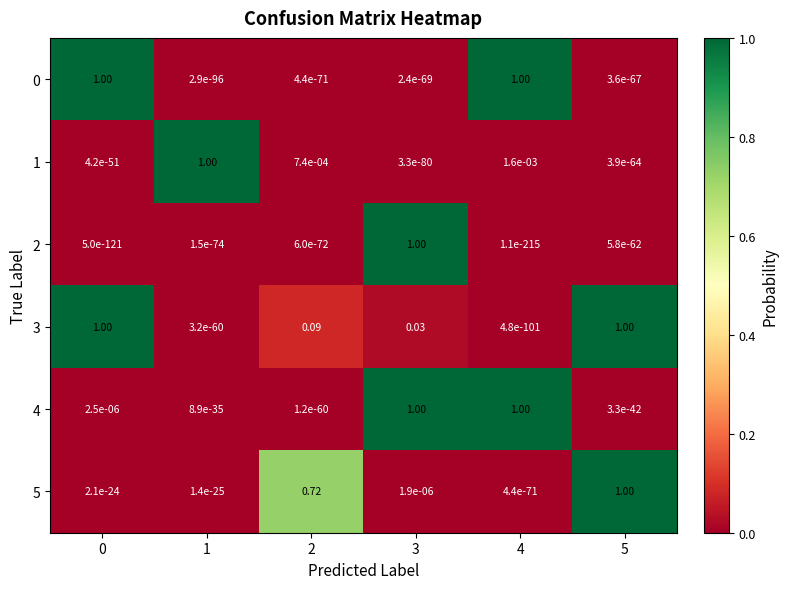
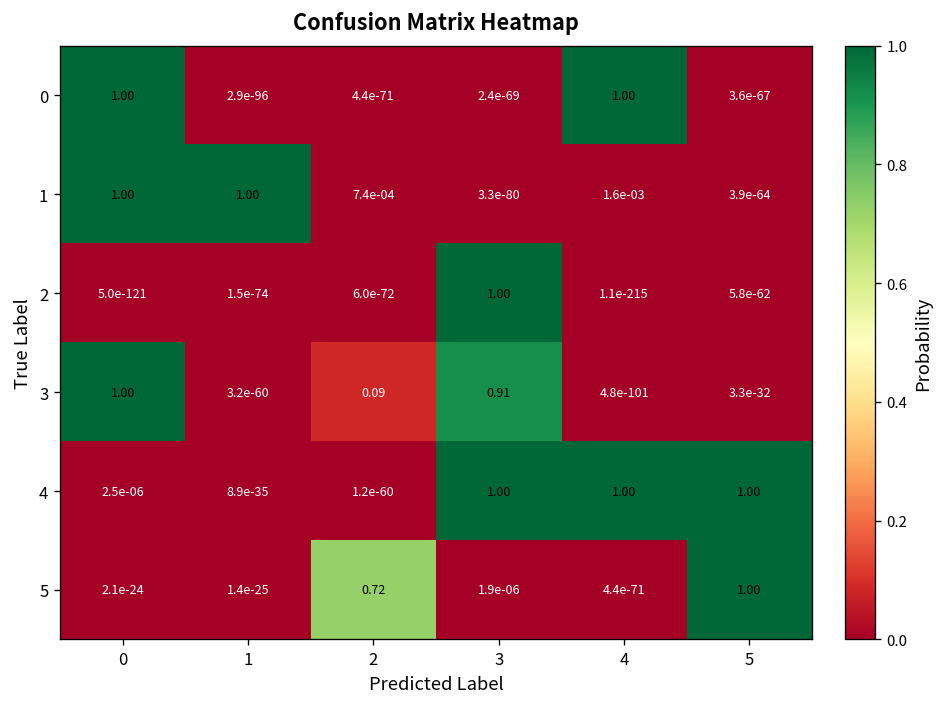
1, 0: 4.2e-51 -> 1.00
3, 3: 0.03 -> 0.91
3, 5: 1.00 -> 3.3e-32
4, 5: 3.3e-42 -> 1.00
